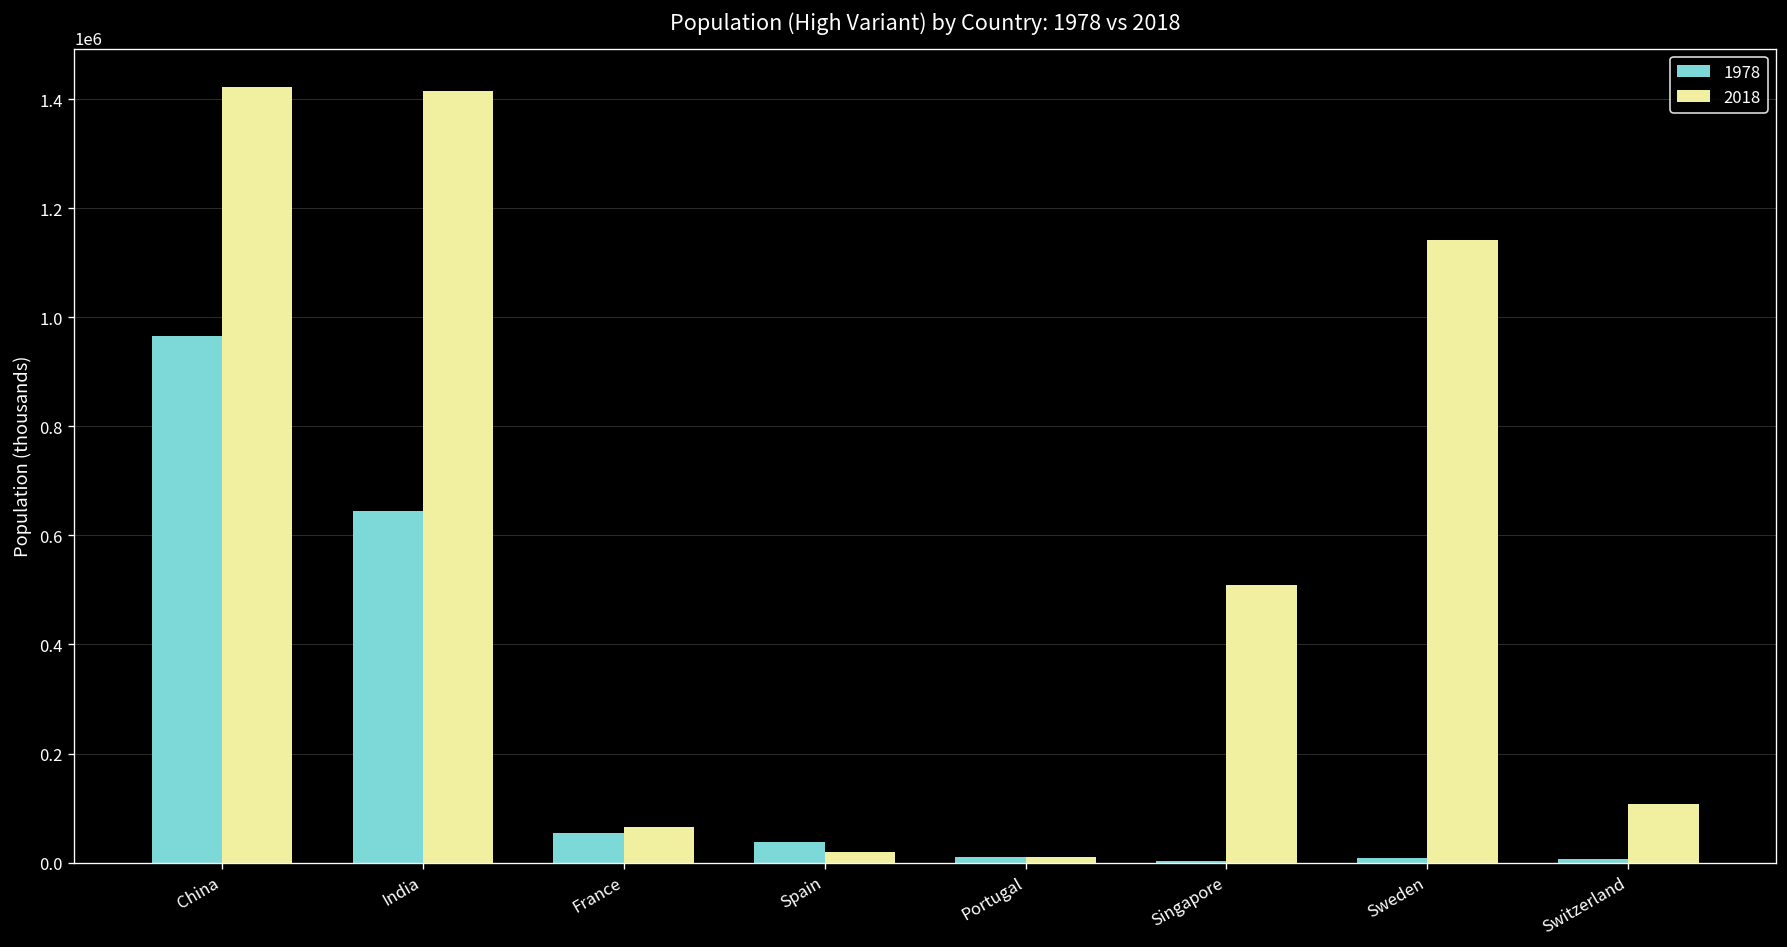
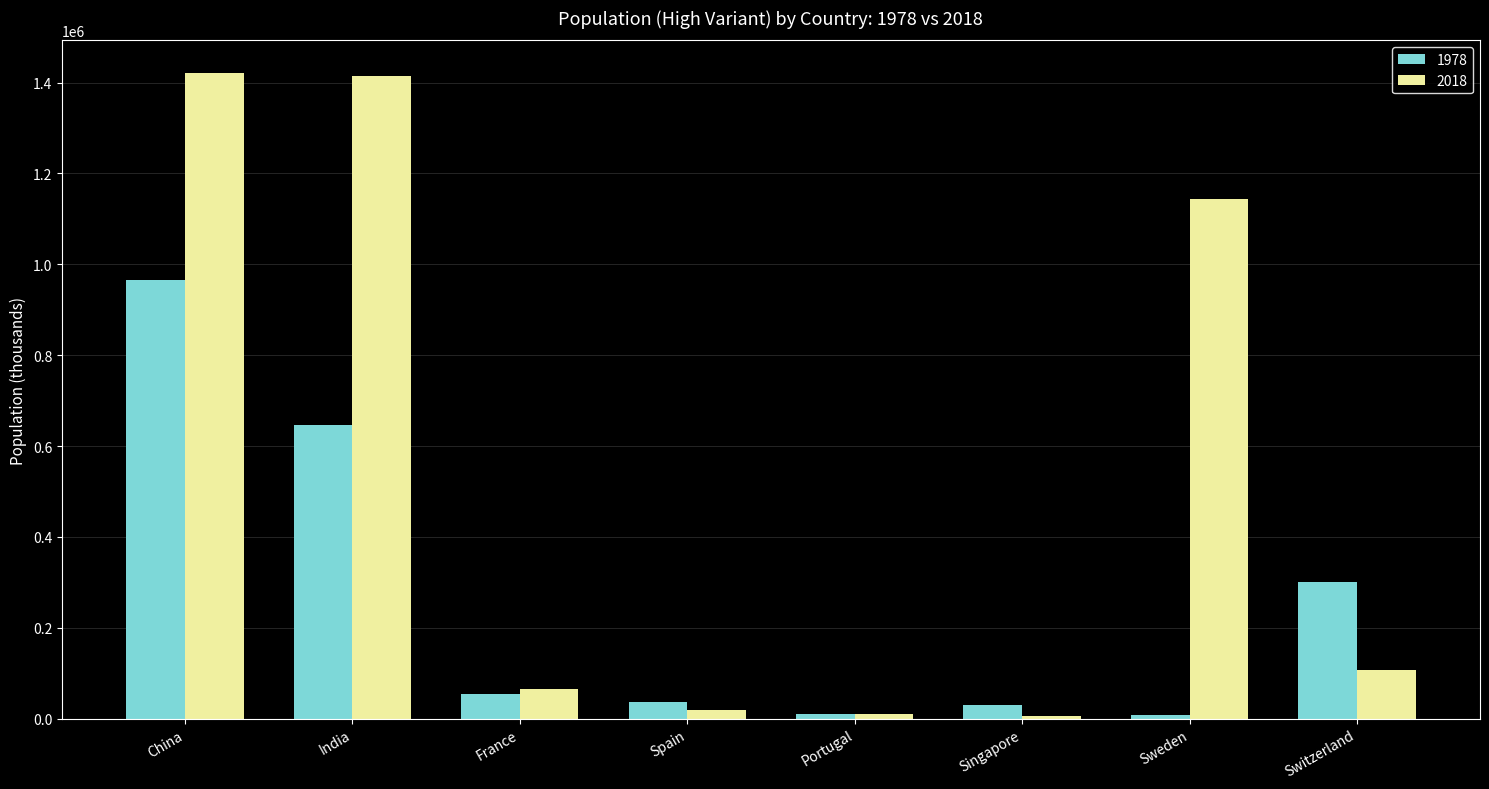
1978, Singapore: 0 -> 30000
2018, Singapore: 510000 -> 10000
1978, Switzerland: 10000 -> 300000
